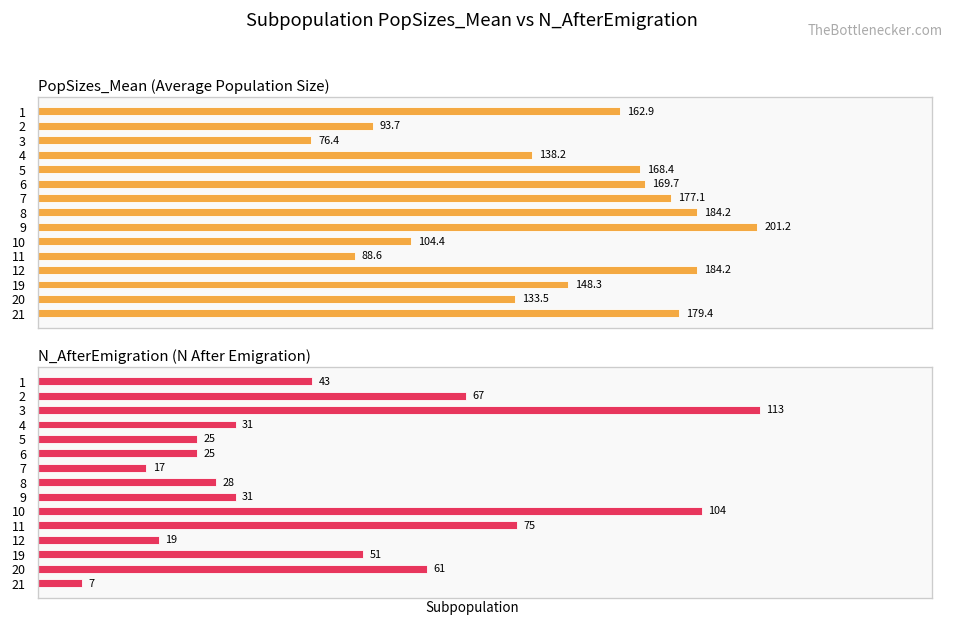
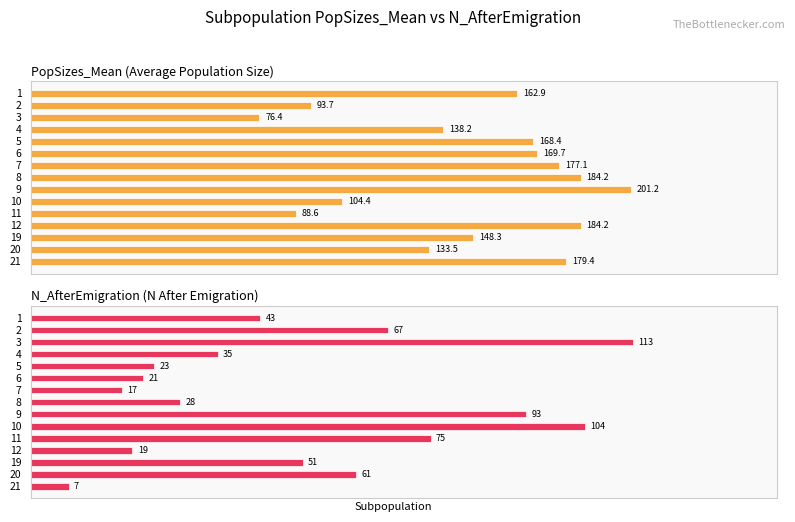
N_AfterEmigration (N After Emigration), 4: 31 -> 35
N_AfterEmigration (N After Emigration), 5: 25 -> 23
N_AfterEmigration (N After Emigration), 6: 25 -> 21
N_AfterEmigration (N After Emigration), 9: 31 -> 93
